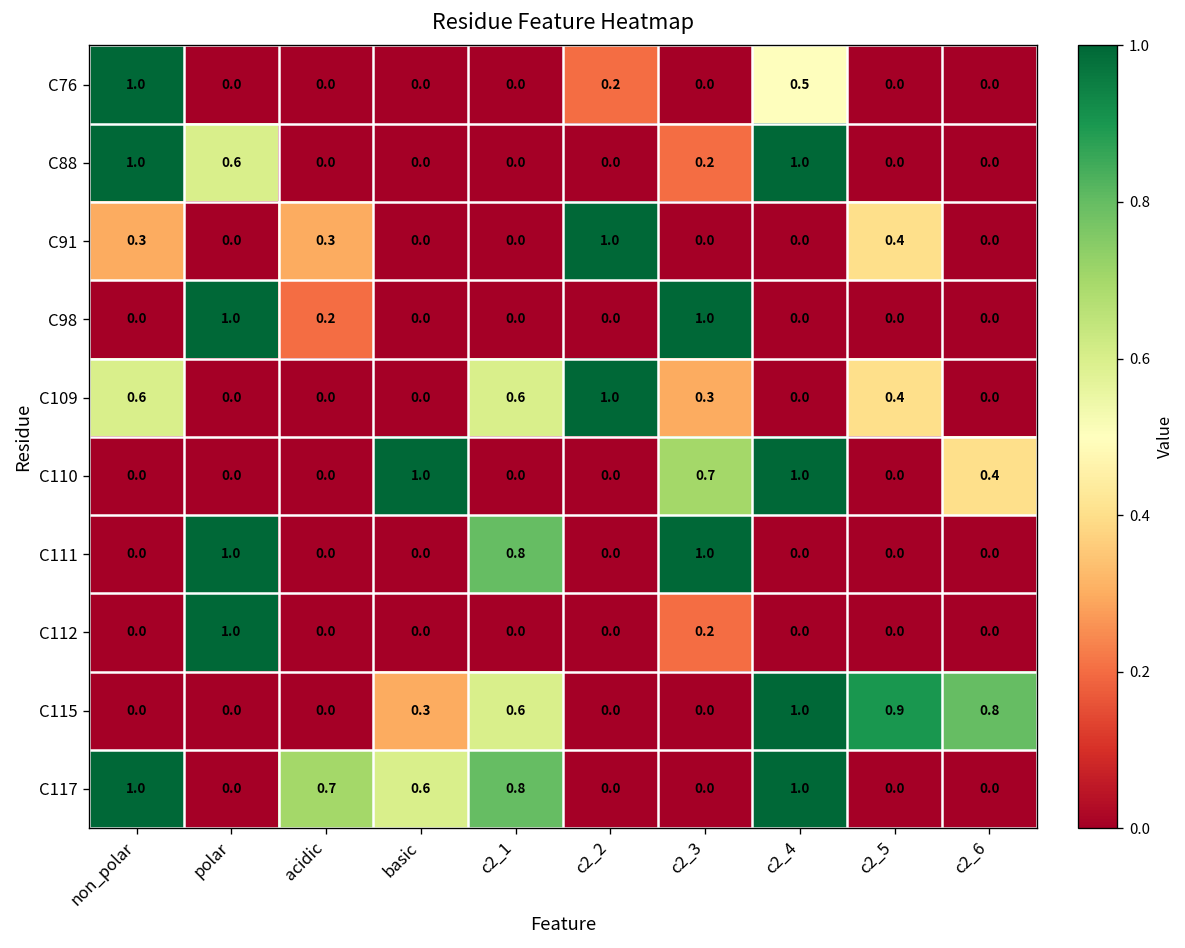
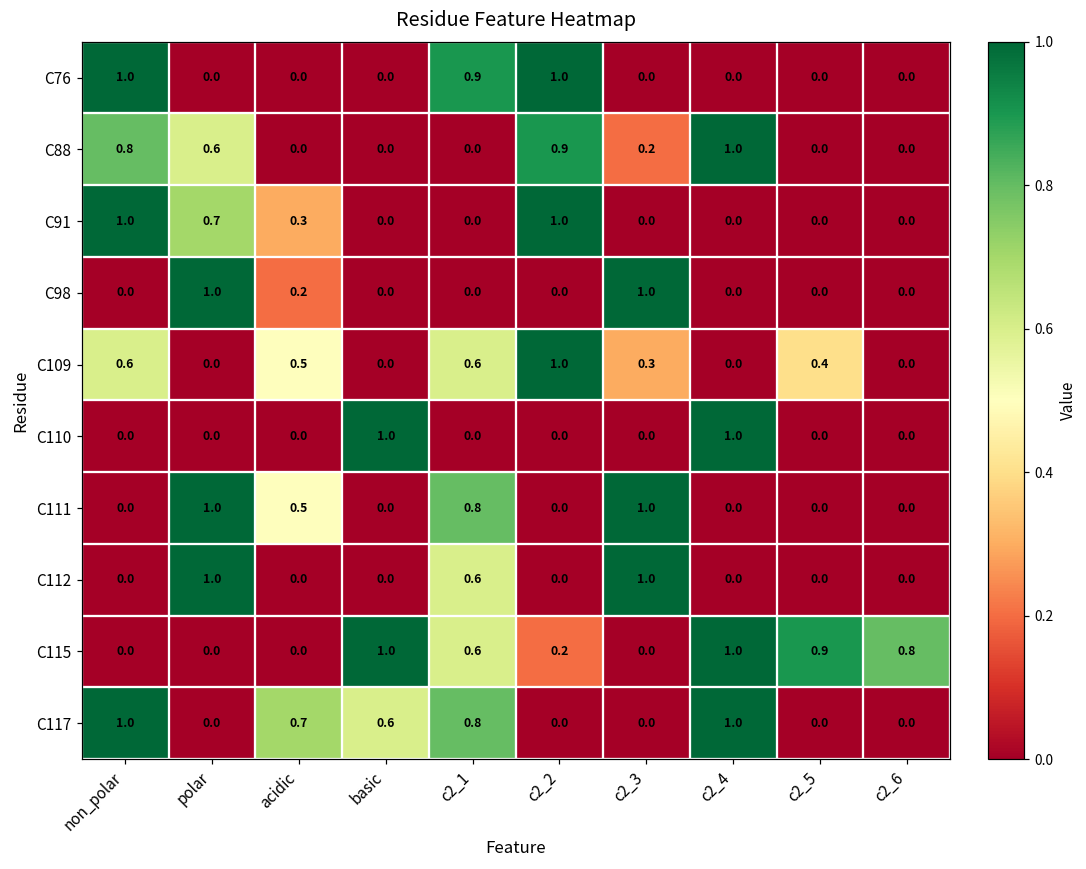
C76, c2_1: 0.0 -> 0.9
C76, c2_2: 0.2 -> 1.0
C76, c2_4: 0.5 -> 0.0
C88, non_polar: 1.0 -> 0.8
C88, c2_2: 0.0 -> 0.9
C91, non_polar: 0.3 -> 1.0
C91, polar: 0.0 -> 0.7
C91, c2_5: 0.4 -> 0.0
C109, acidic: 0.0 -> 0.5
C110, c2_3: 0.7 -> 0.0
C110, c2_6: 0.4 -> 0.0
C111, acidic: 0.0 -> 0.5
C112, c2_1: 0.0 -> 0.6
C112, c2_3: 0.2 -> 1.0
C115, basic: 0.3 -> 1.0
C115, c2_2: 0.0 -> 0.2
